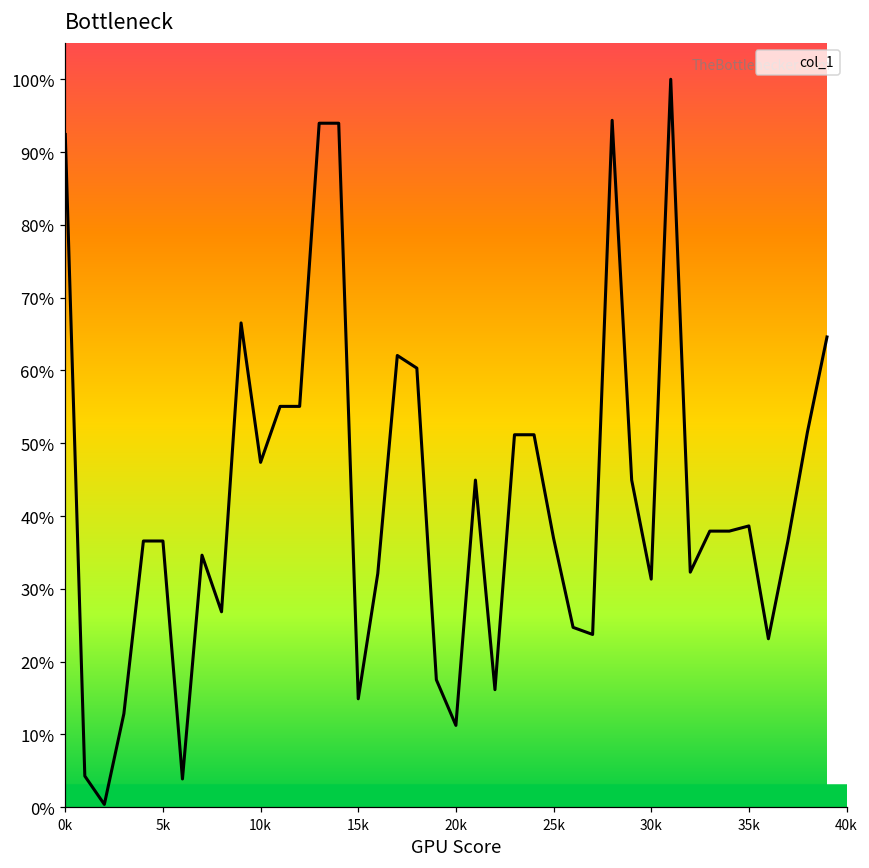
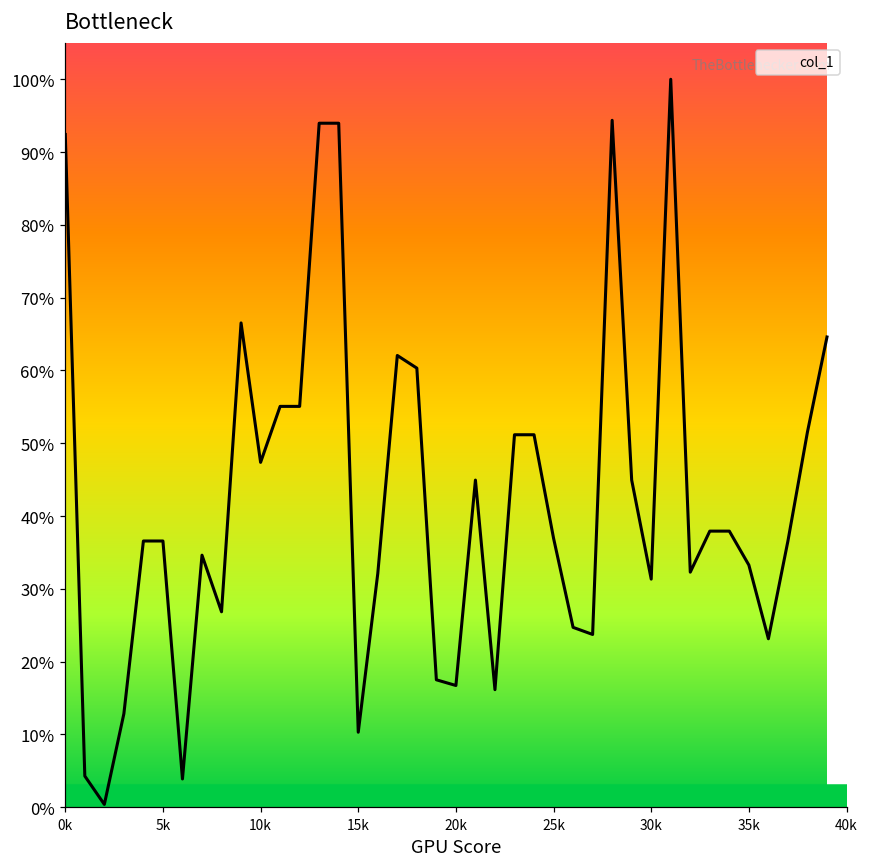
15k: 15% -> 10%
20k: 11% -> 17%
35k: 39% -> 33%
